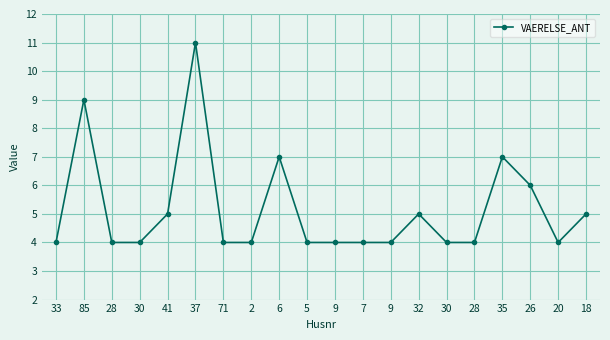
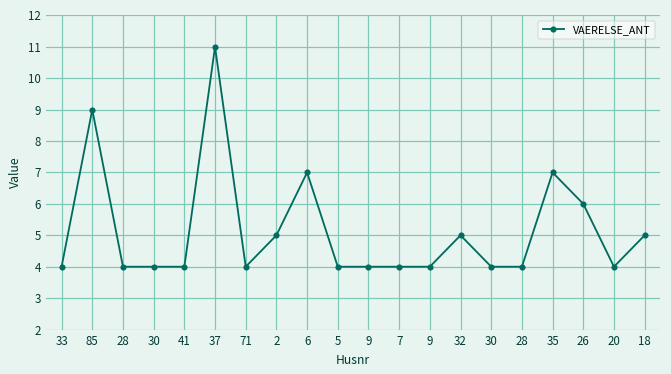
41: 5 -> 4
2: 4 -> 5
